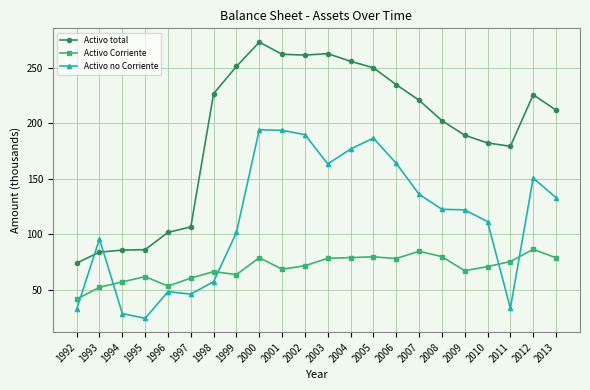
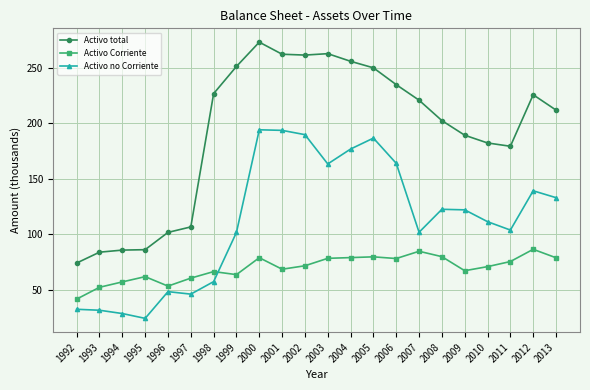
Activo no Corriente, 1993: 96 -> 32
Activo no Corriente, 2007: 136 -> 102
Activo no Corriente, 2011: 33 -> 104
Activo no Corriente, 2012: 151 -> 139
